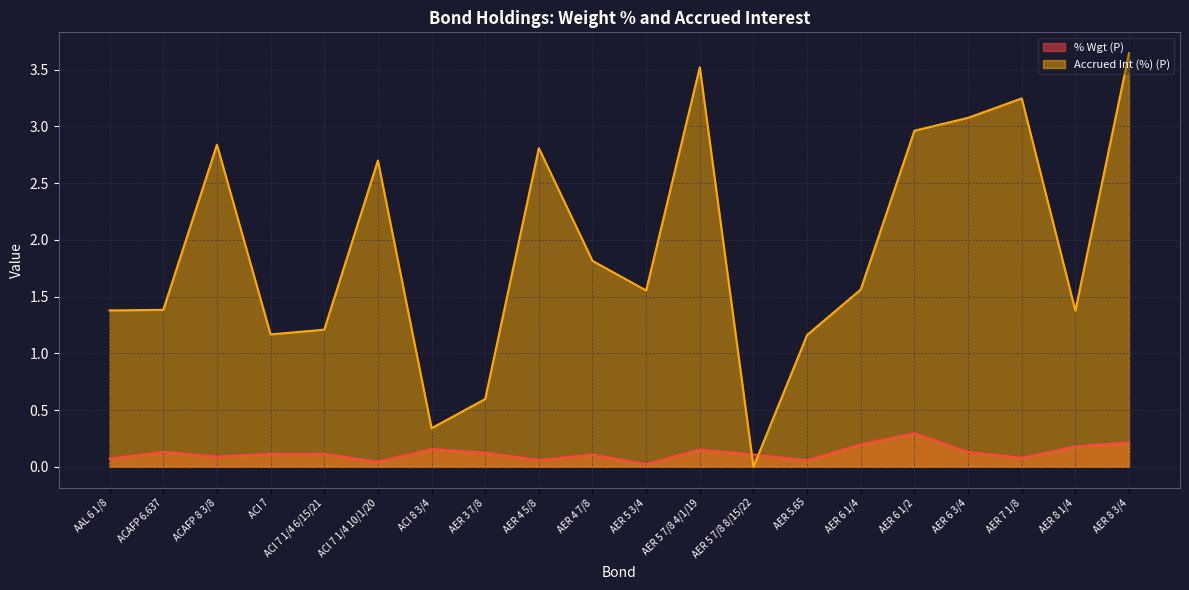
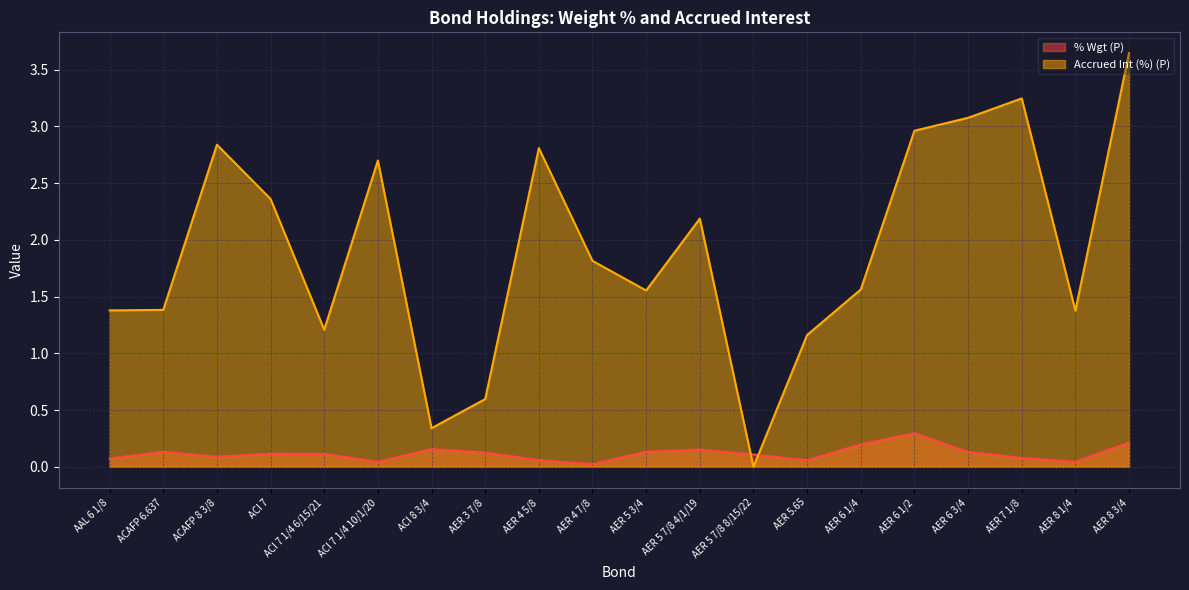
Accrued Int (%) (P), ACI 7: 1.17 -> 2.36
% Wgt (P), AER 4 7/8: 0.11 -> 0.02
% Wgt (P), AER 5 3/4: 0.02 -> 0.13
Accrued Int (%) (P), AER 5 7/8 4/1/19: 3.52 -> 2.19
% Wgt (P), AER 8 1/4: 0.18 -> 0.04
